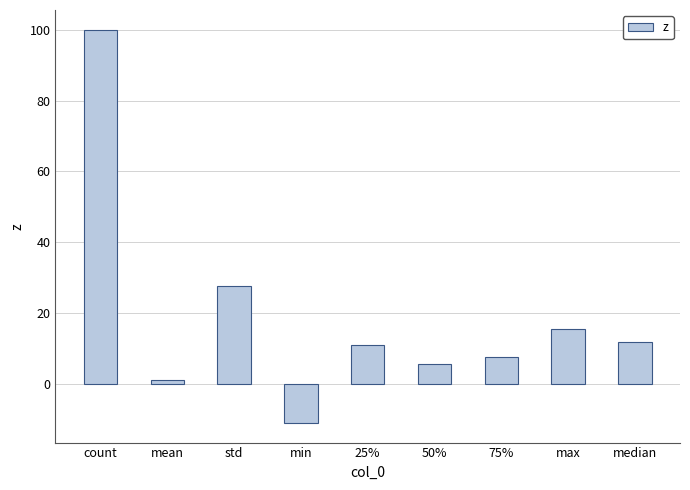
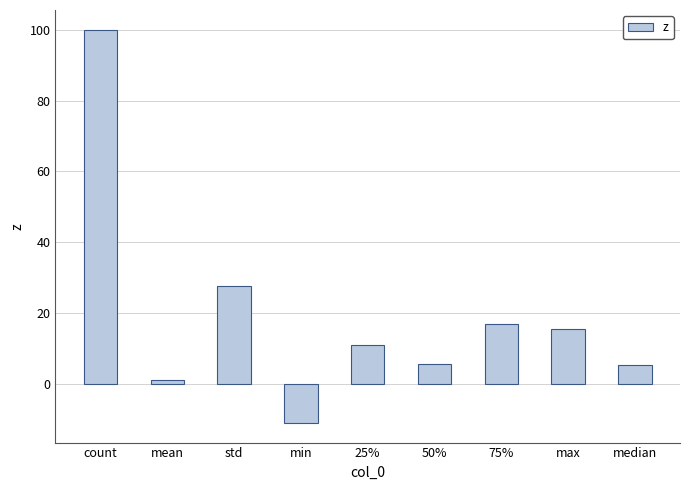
75%: 8 -> 17
median: 12 -> 5
